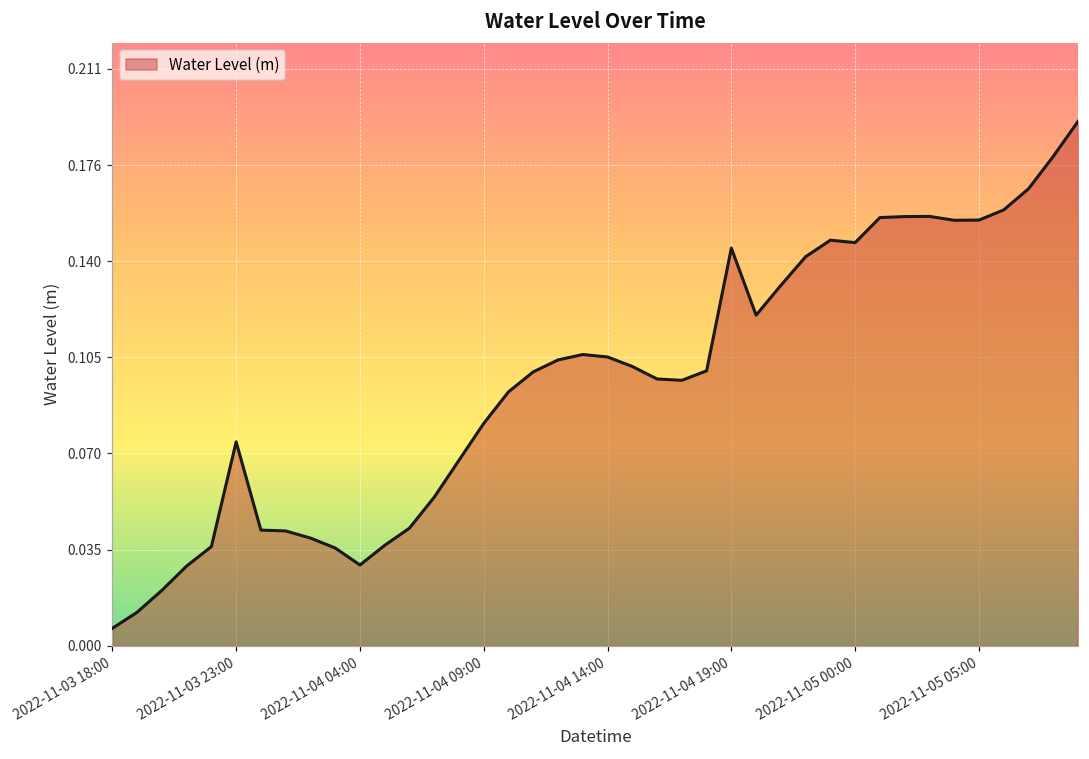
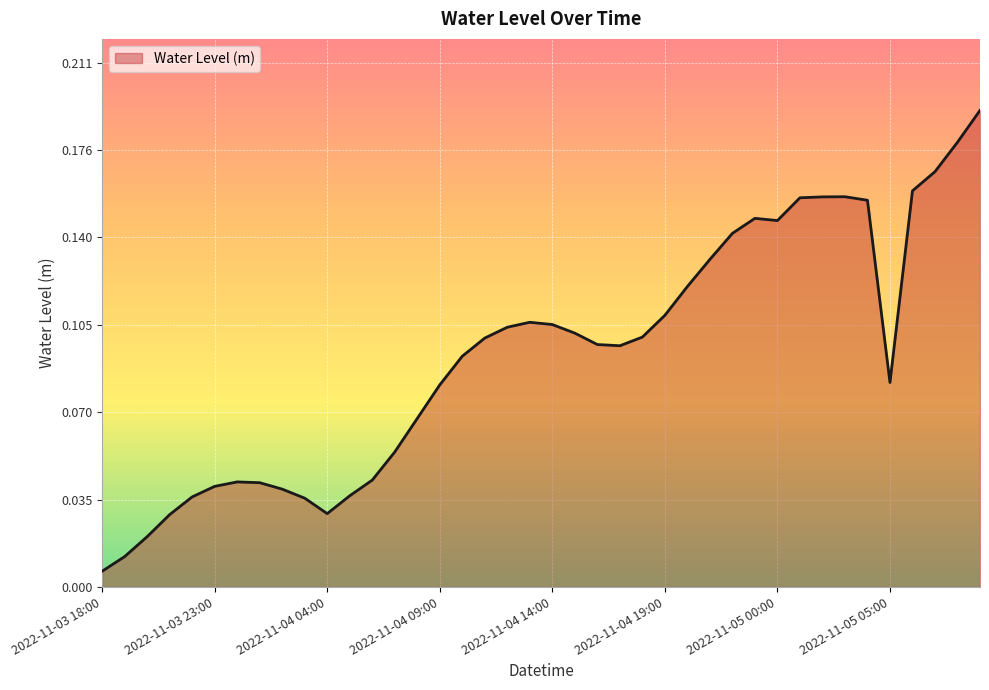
2022-11-03 23:00: 0.075 -> 0.040
2022-11-04 19:00: 0.145 -> 0.109
2022-11-05 05:00: 0.156 -> 0.082
